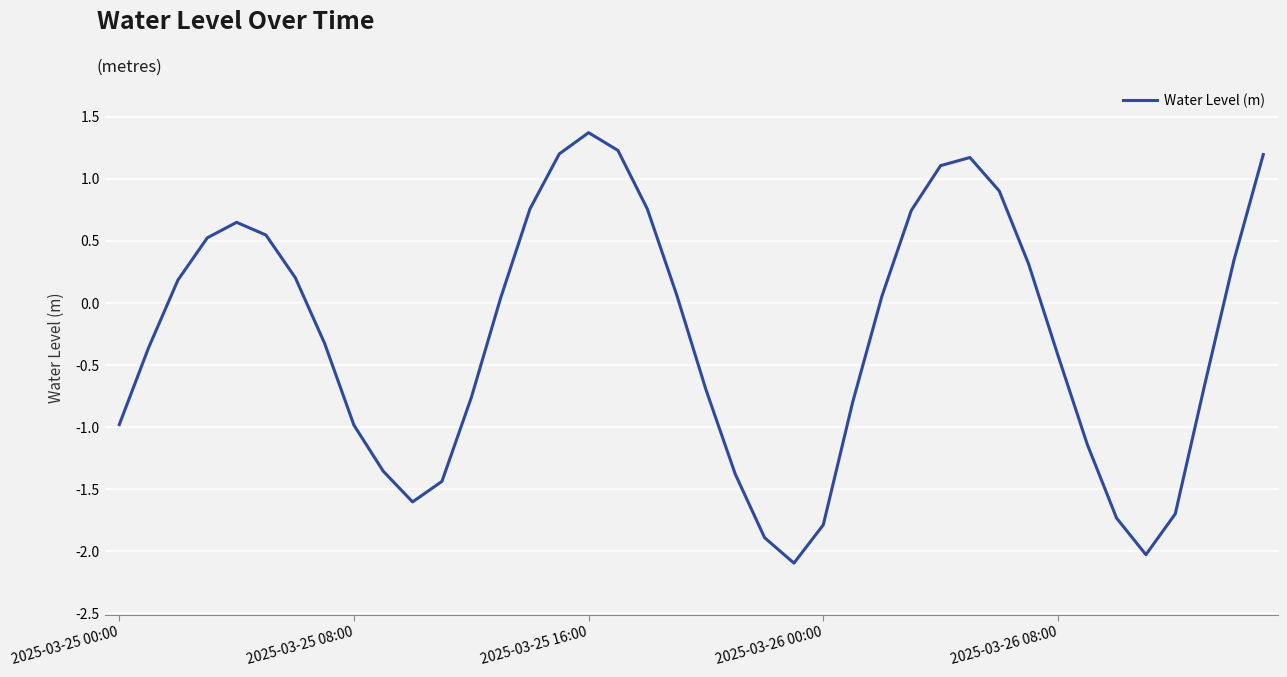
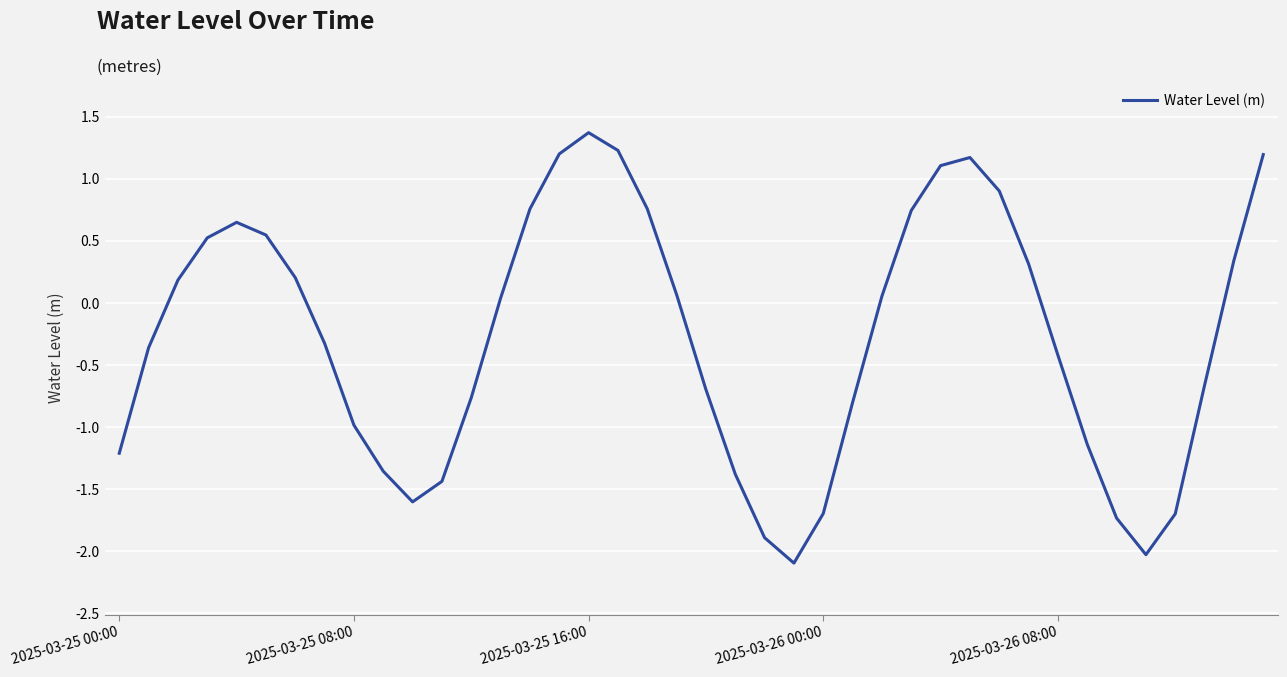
2025-03-25 00:00: -0.98 -> -1.21
2025-03-26 00:00: -1.79 -> -1.70
